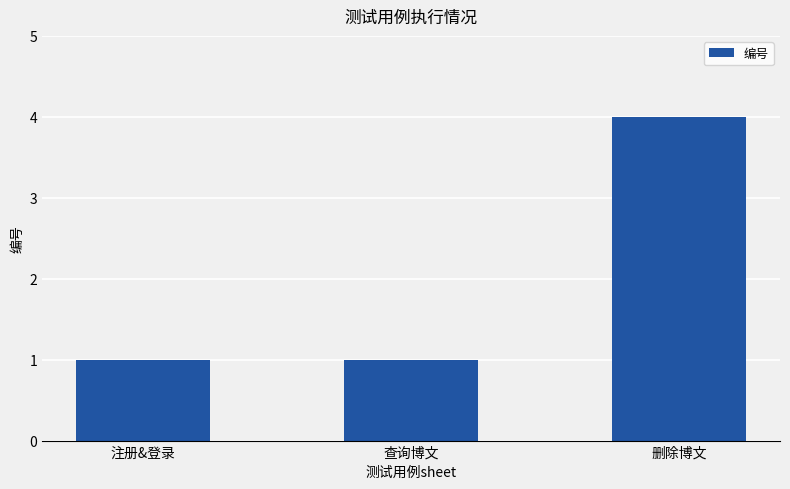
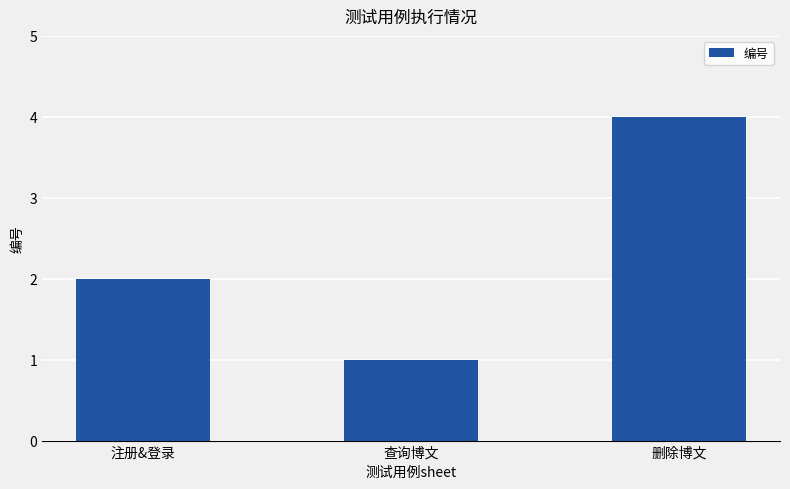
注册&登录: 1 -> 2
